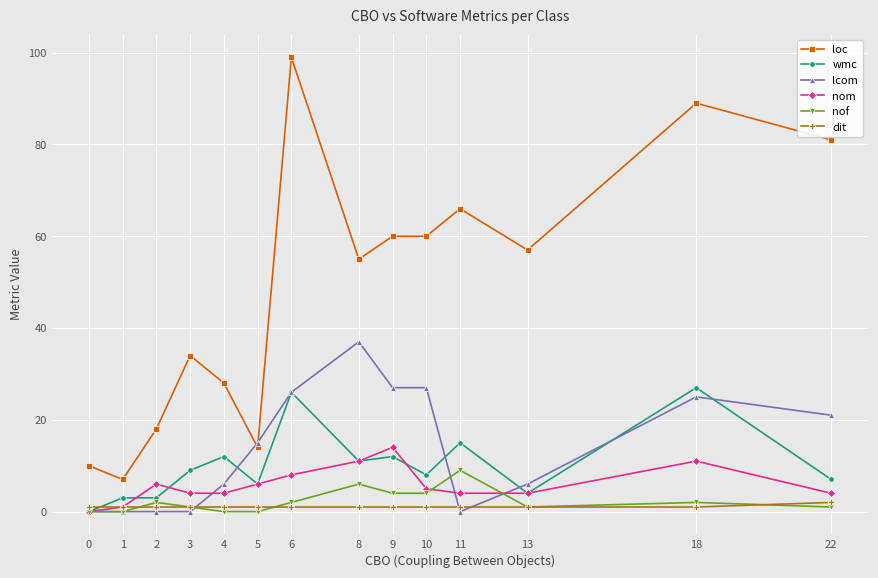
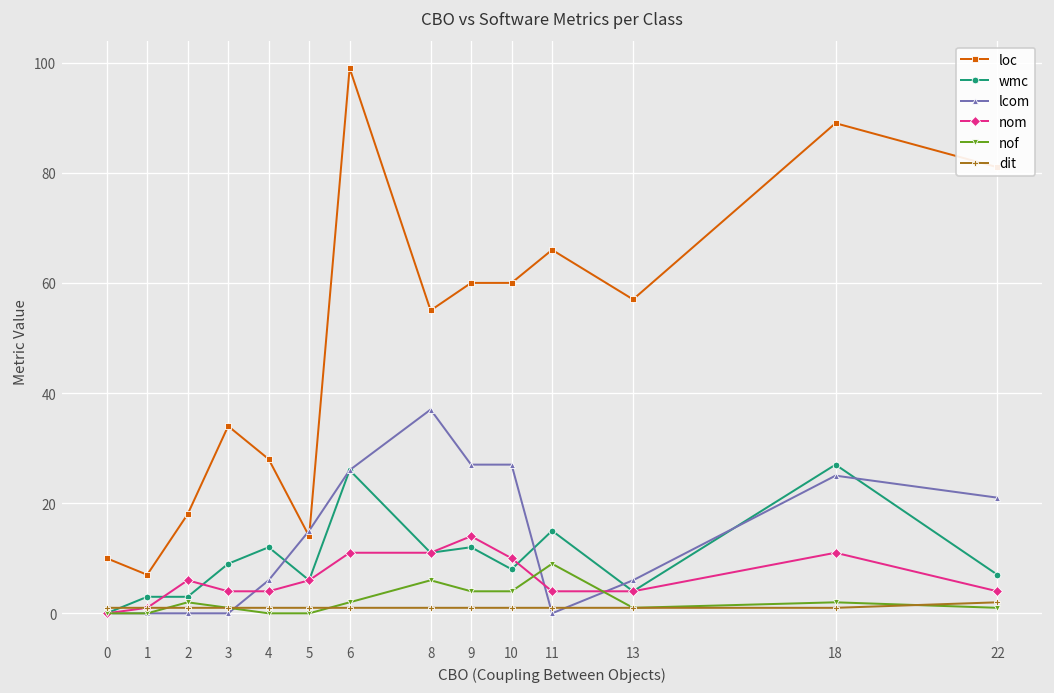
nom, 6: 8 -> 11
nom, 10: 5 -> 10
